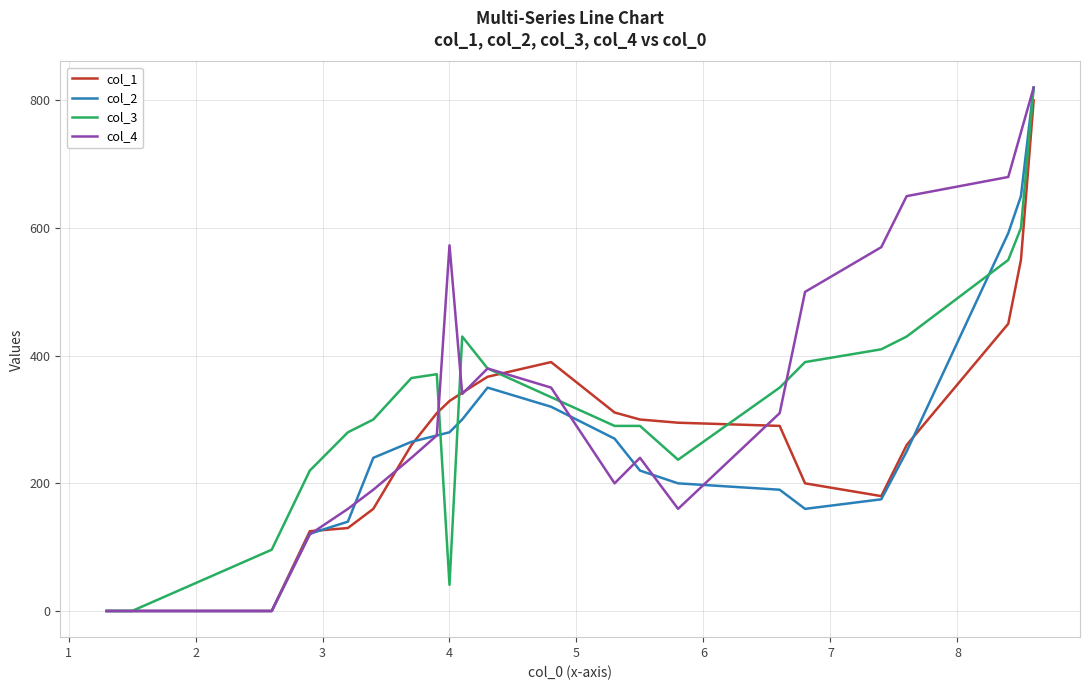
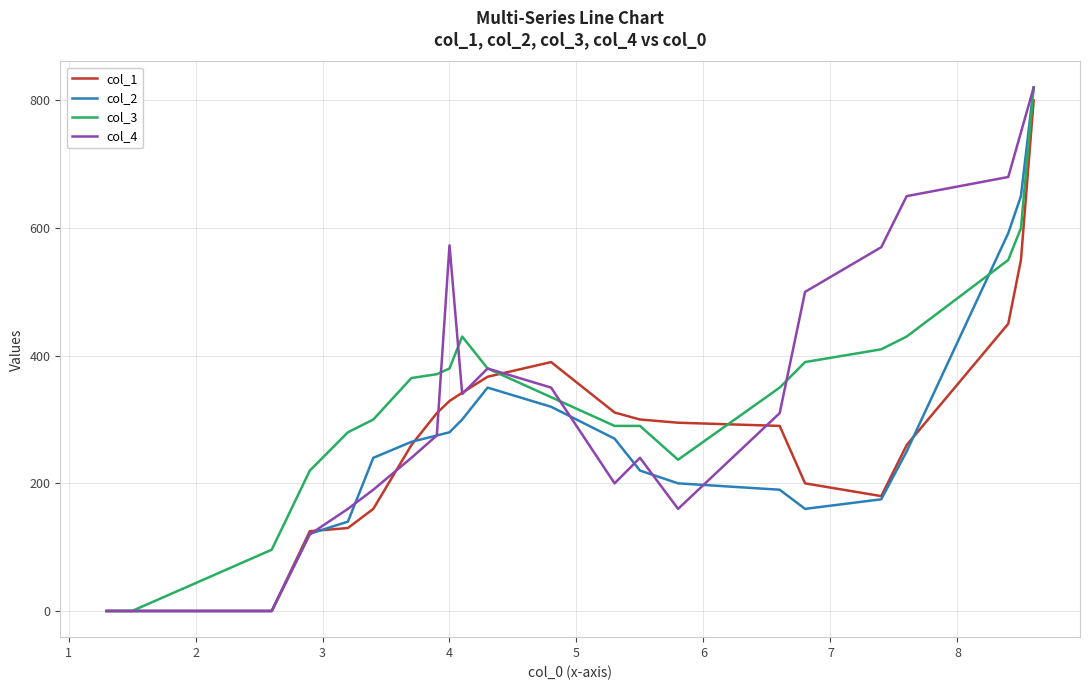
col_3, 4: 40 -> 380
